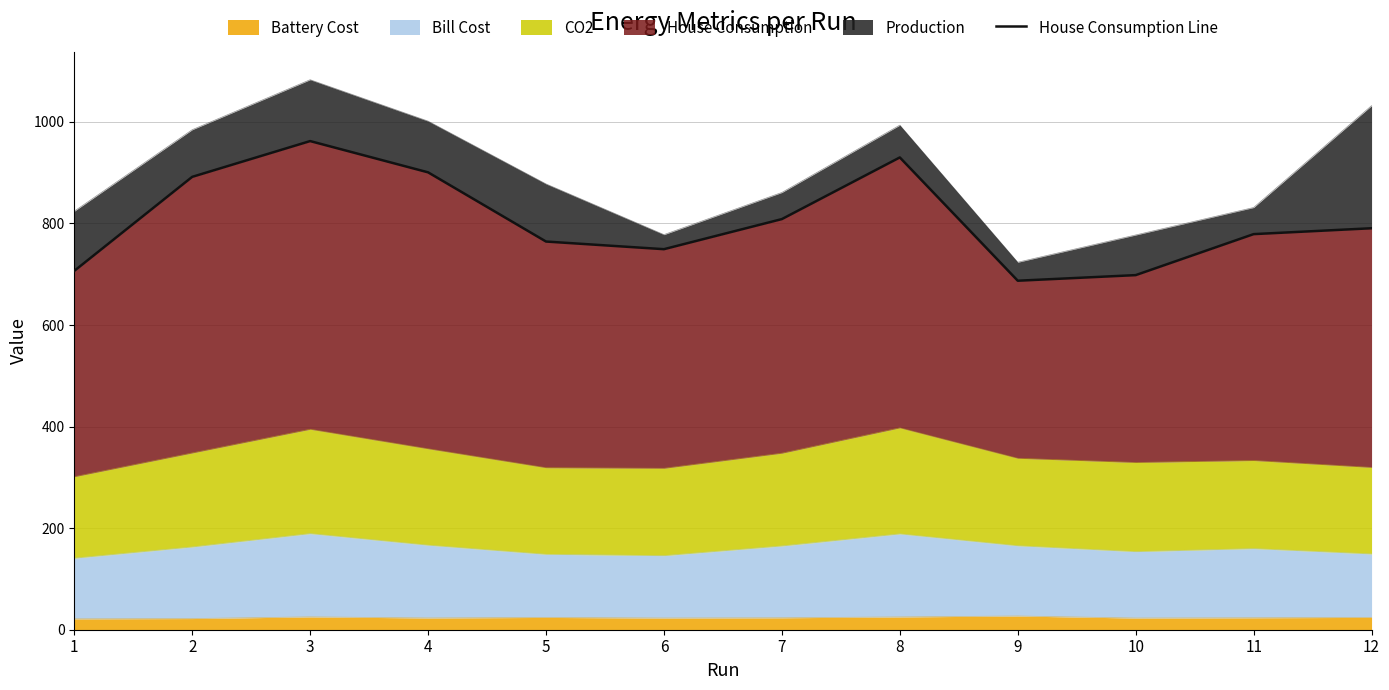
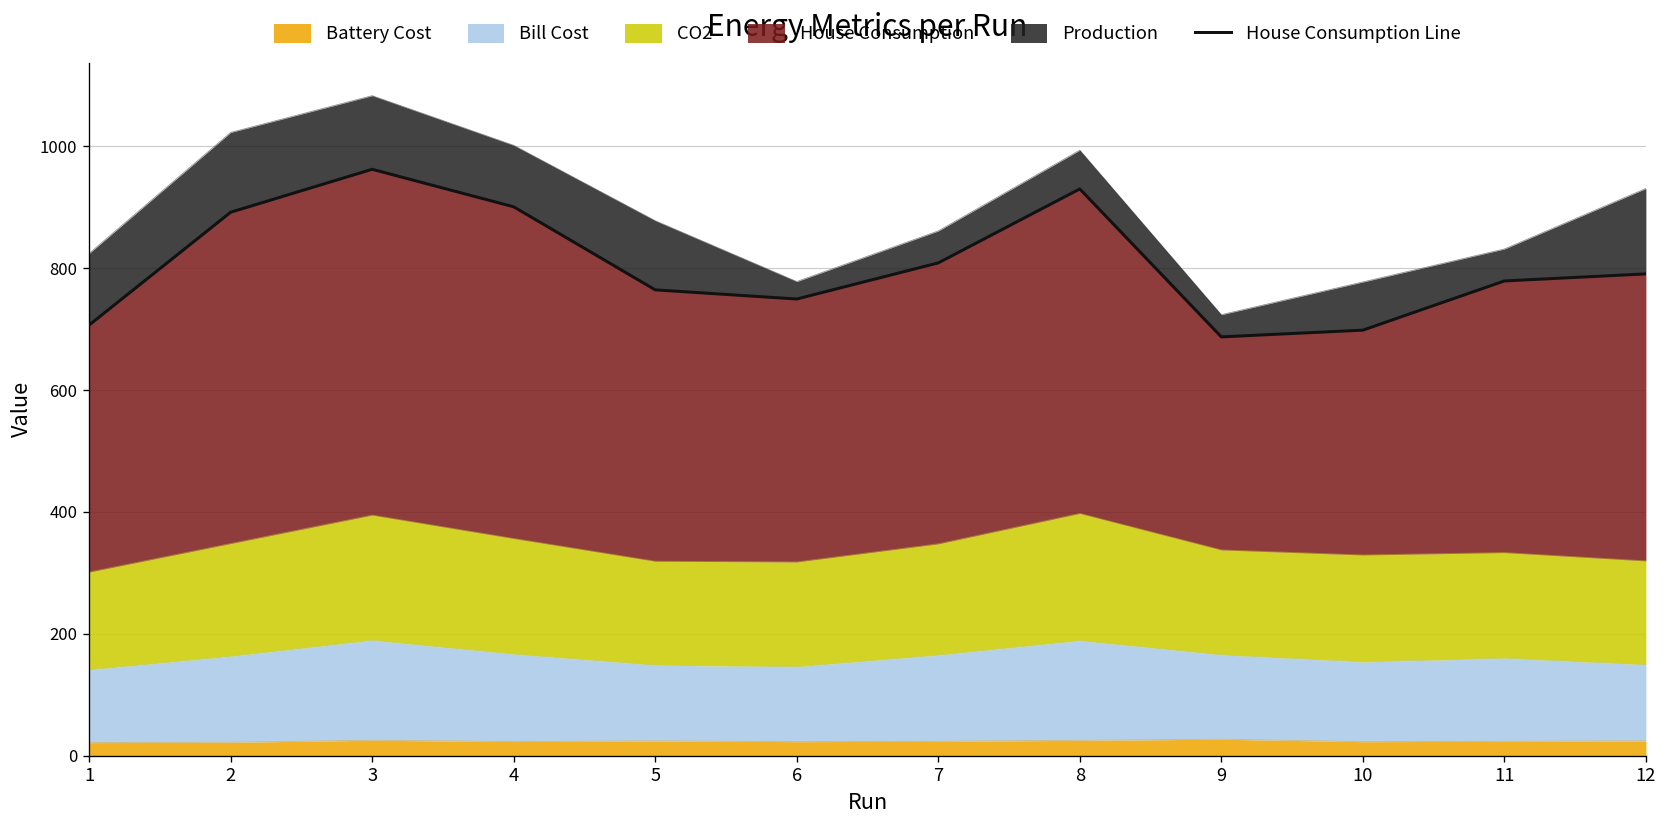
Production, 2: 90 -> 130
Production, 12: 240 -> 140
